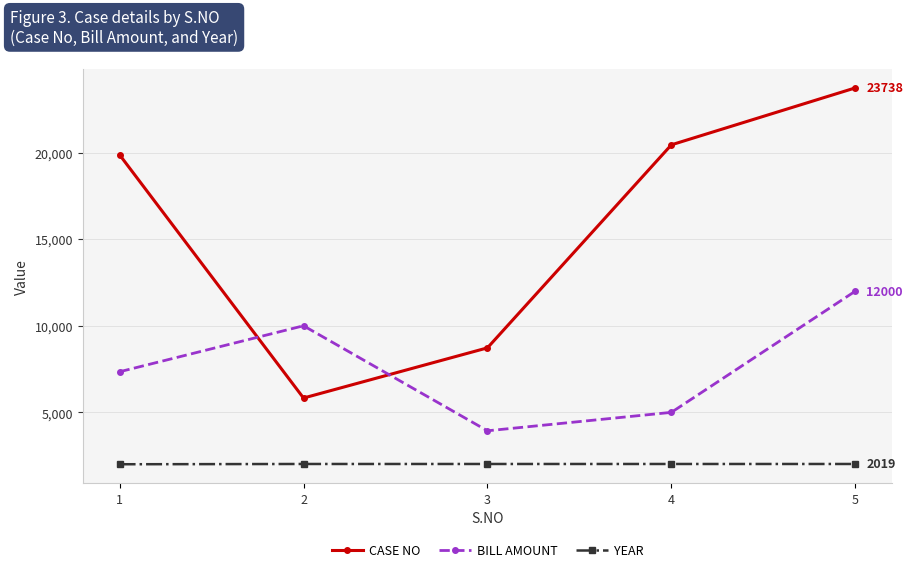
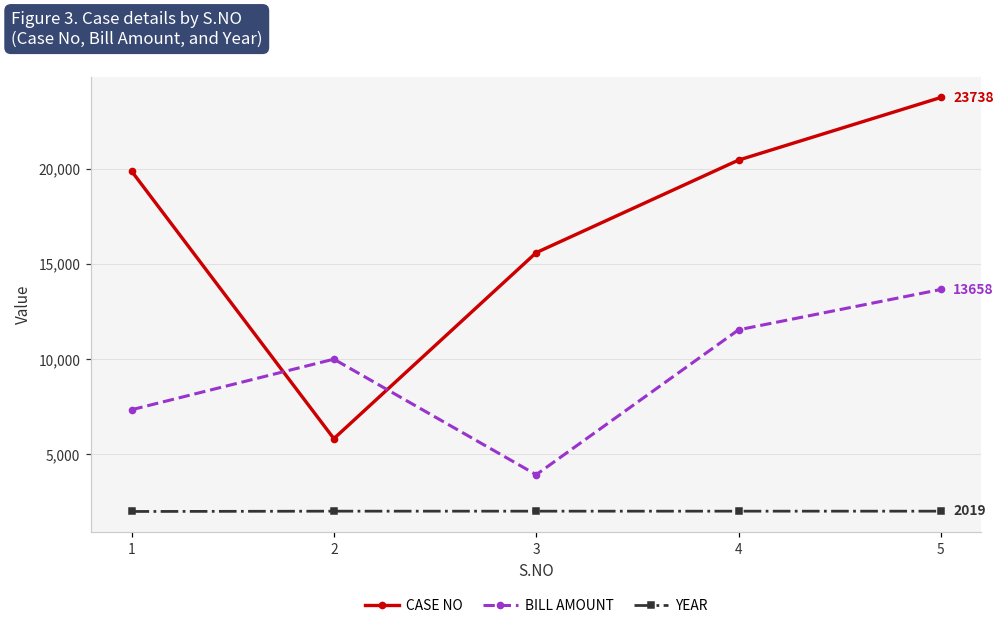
CASE NO, 3: 8,700 -> 15,600
BILL AMOUNT, 4: 5,000 -> 11,500
BILL AMOUNT, 5: 12000 -> 13658
